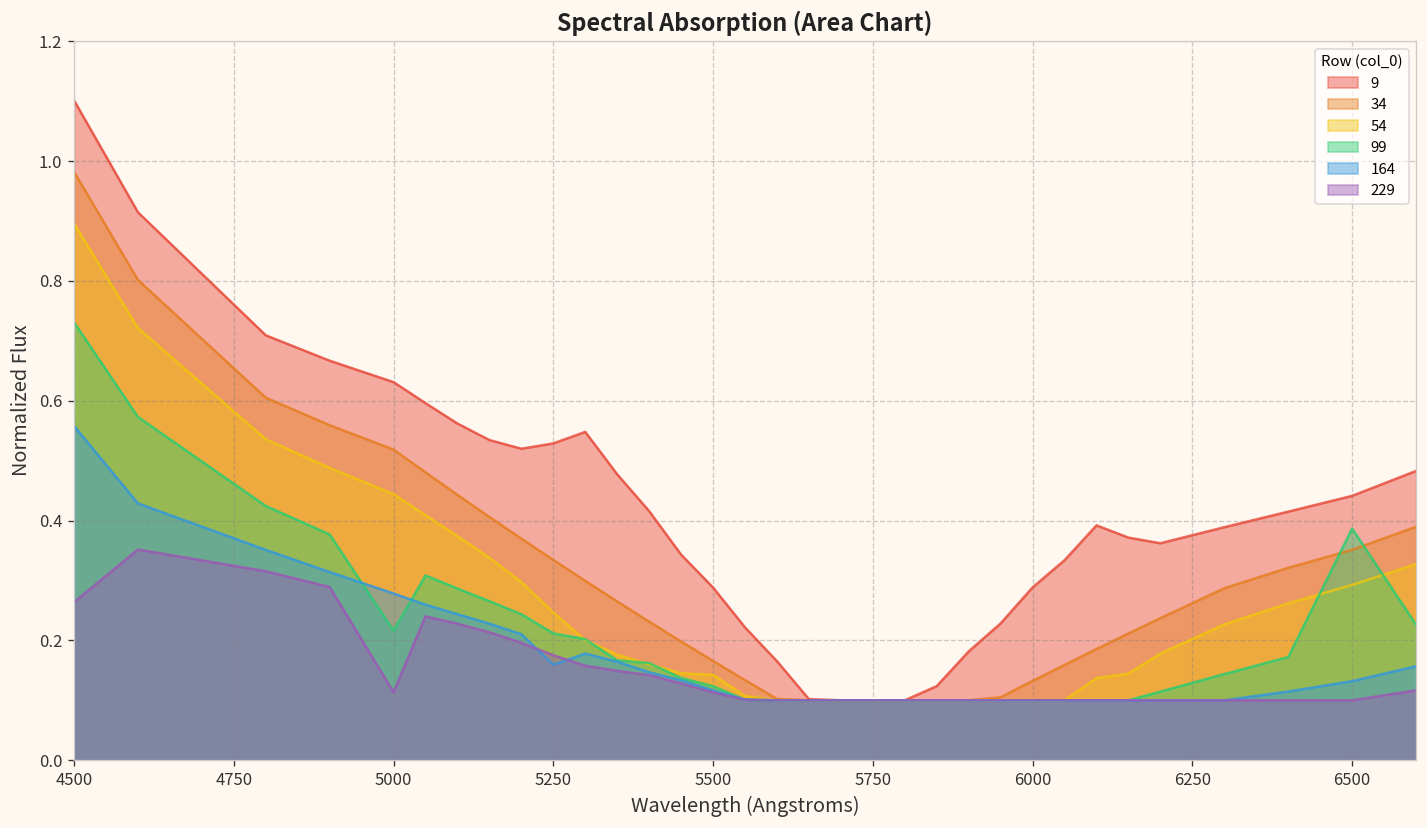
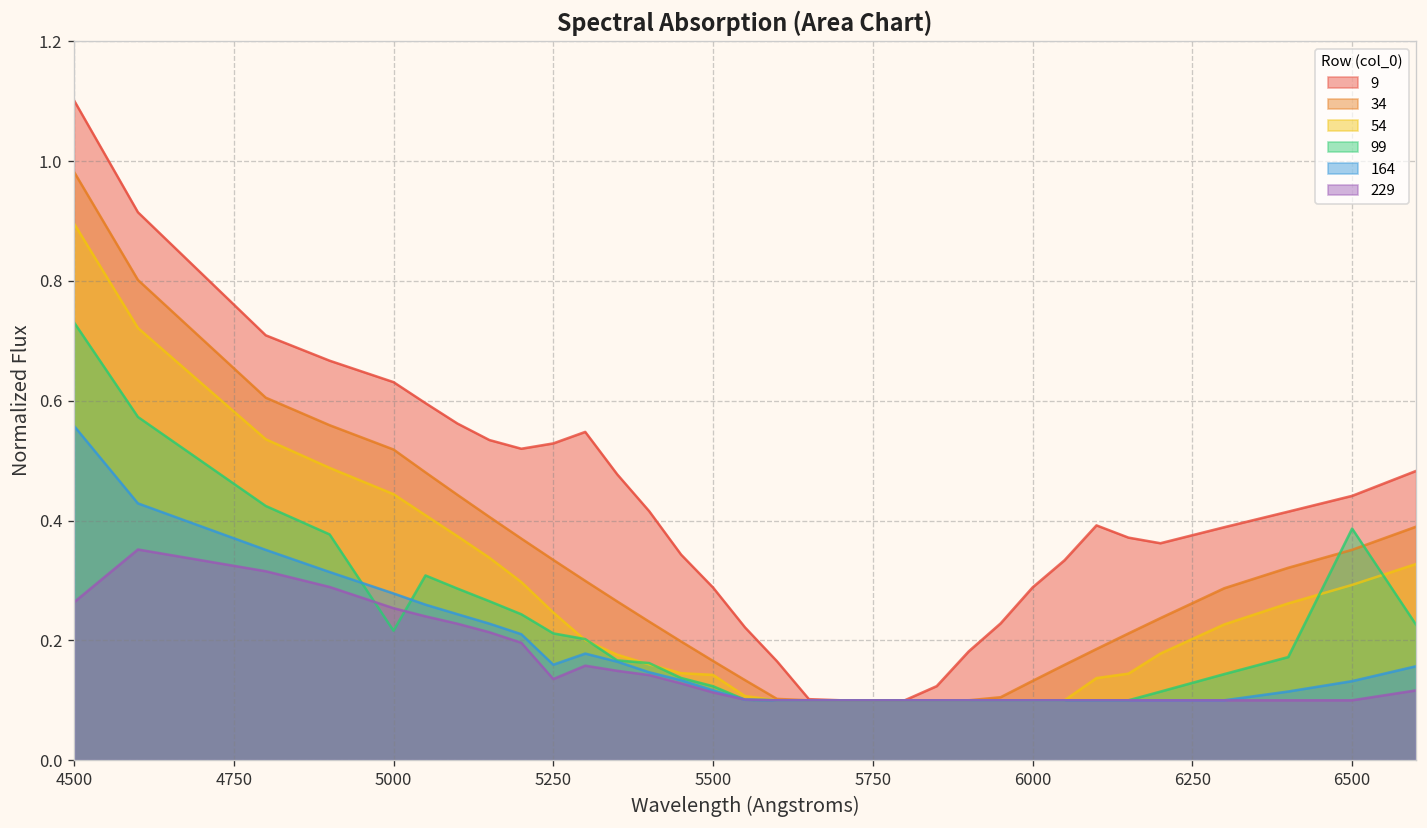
229, 5000: 0.11 -> 0.25
229, 5250: 0.18 -> 0.14
